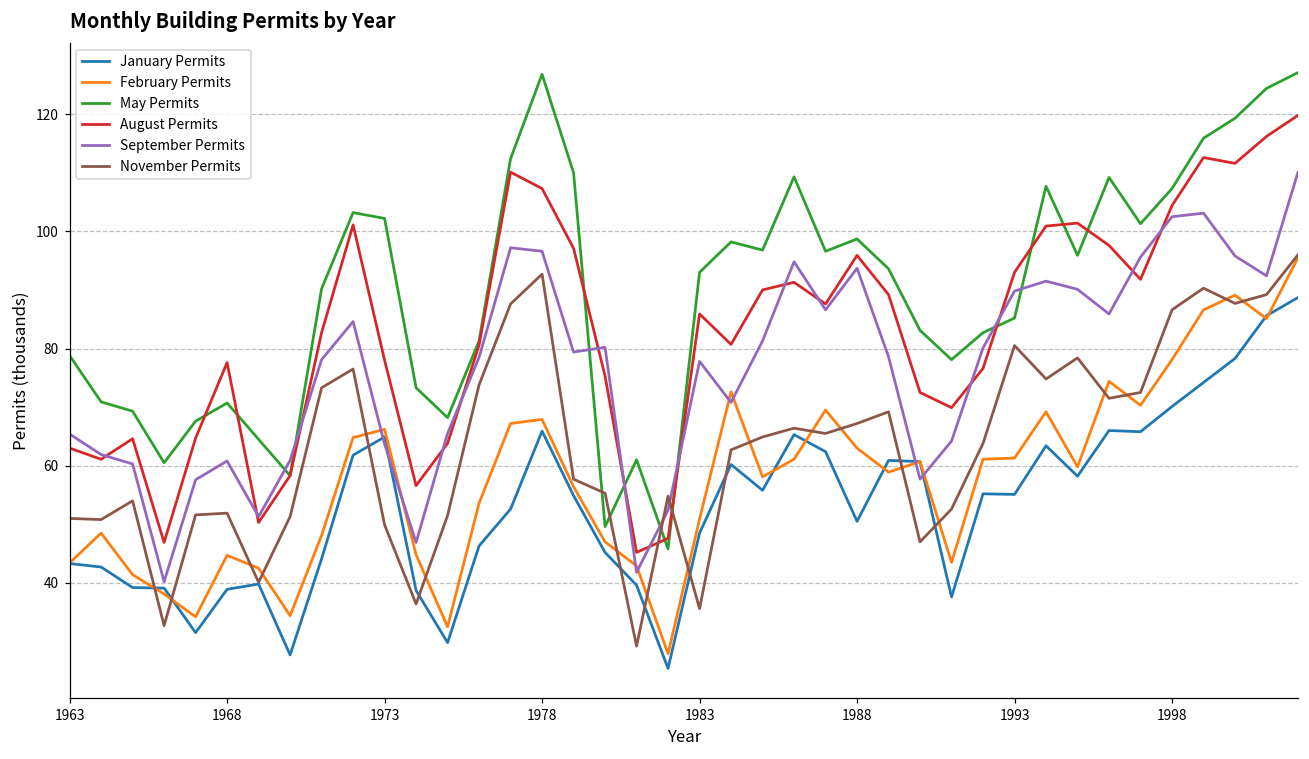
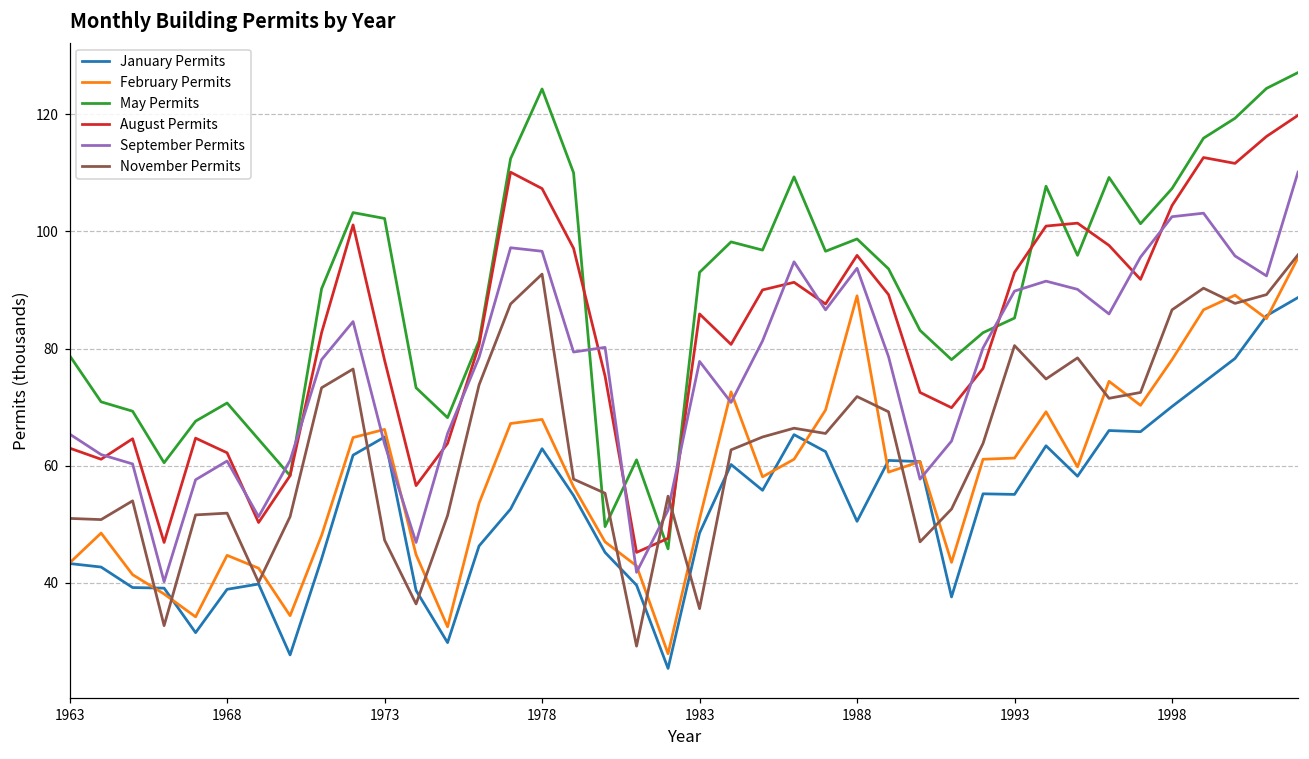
August Permits, 1968: 78 -> 62
November Permits, 1973: 50 -> 47
January Permits, 1978: 66 -> 63
May Permits, 1978: 127 -> 124
February Permits, 1988: 63 -> 89
November Permits, 1988: 67 -> 72
